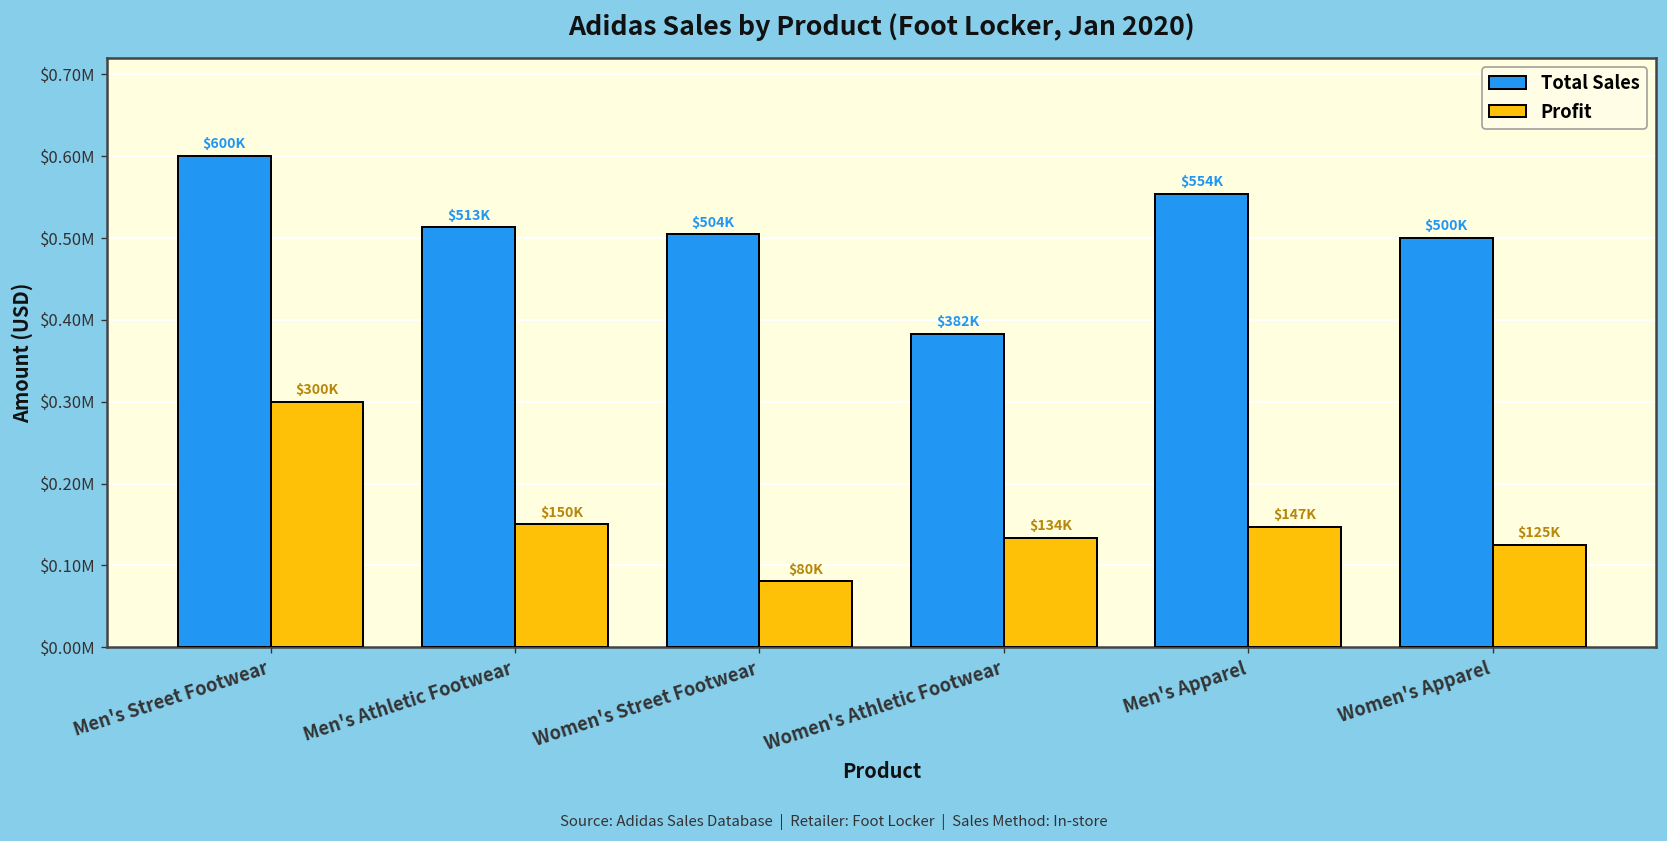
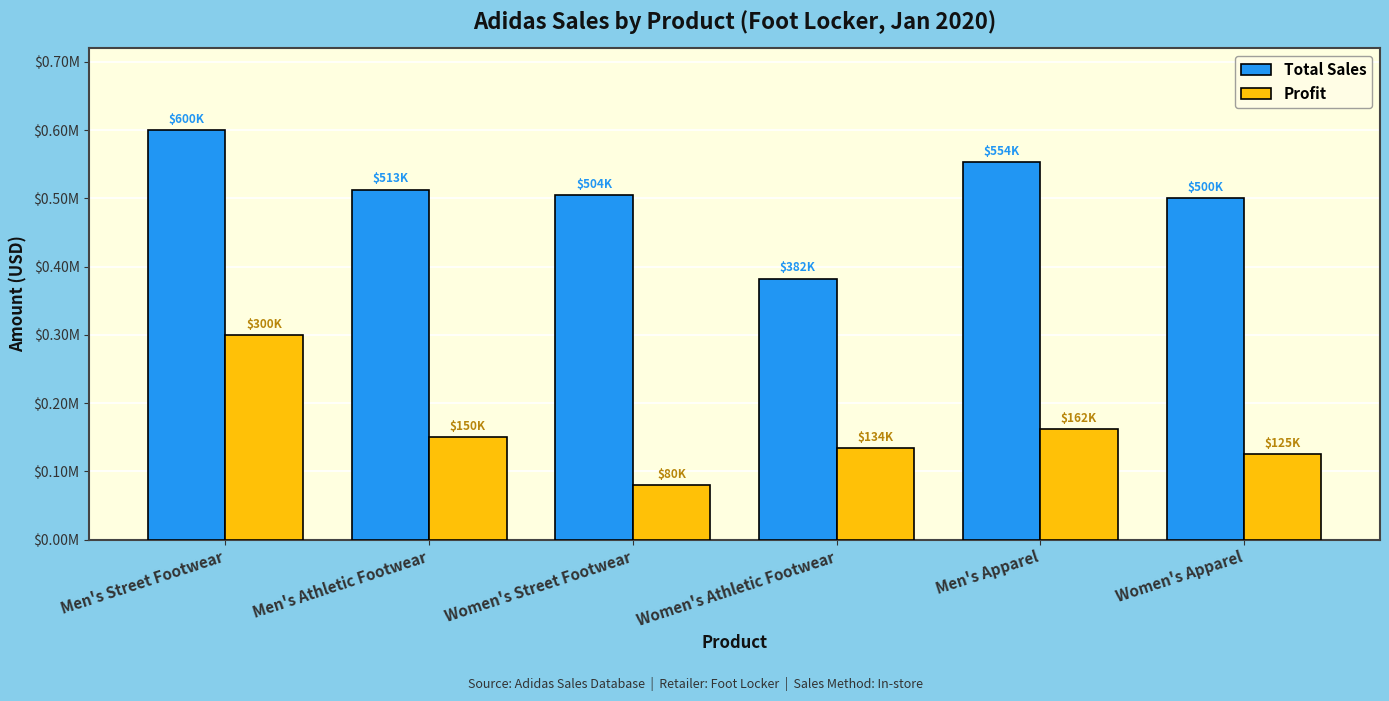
Profit, Men's Apparel: $147K -> $162K
